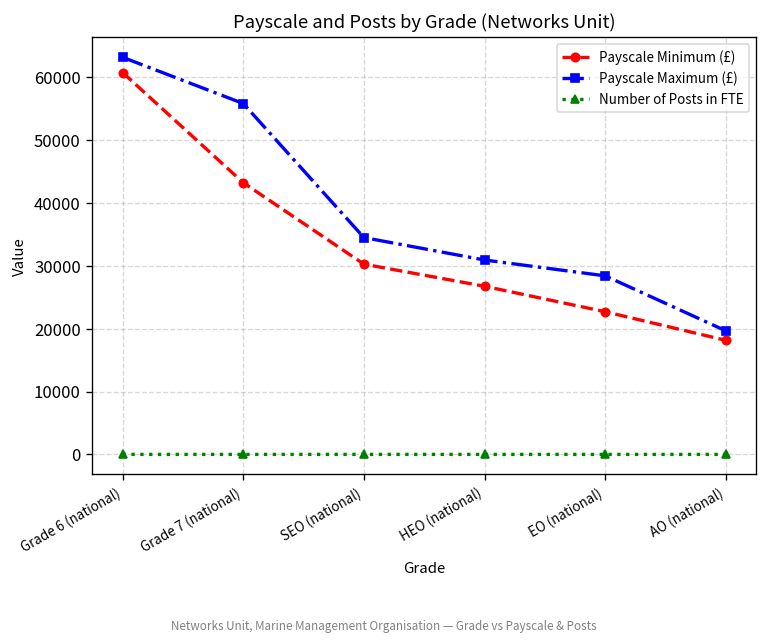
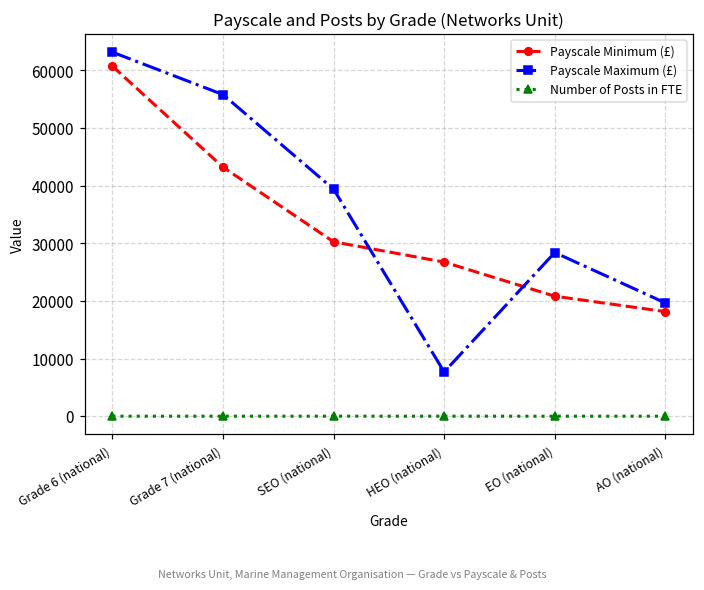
Payscale Maximum (£), SEO (national): 34000 -> 39000
Payscale Maximum (£), HEO (national): 31000 -> 8000
Payscale Minimum (£), EO (national): 23000 -> 21000
